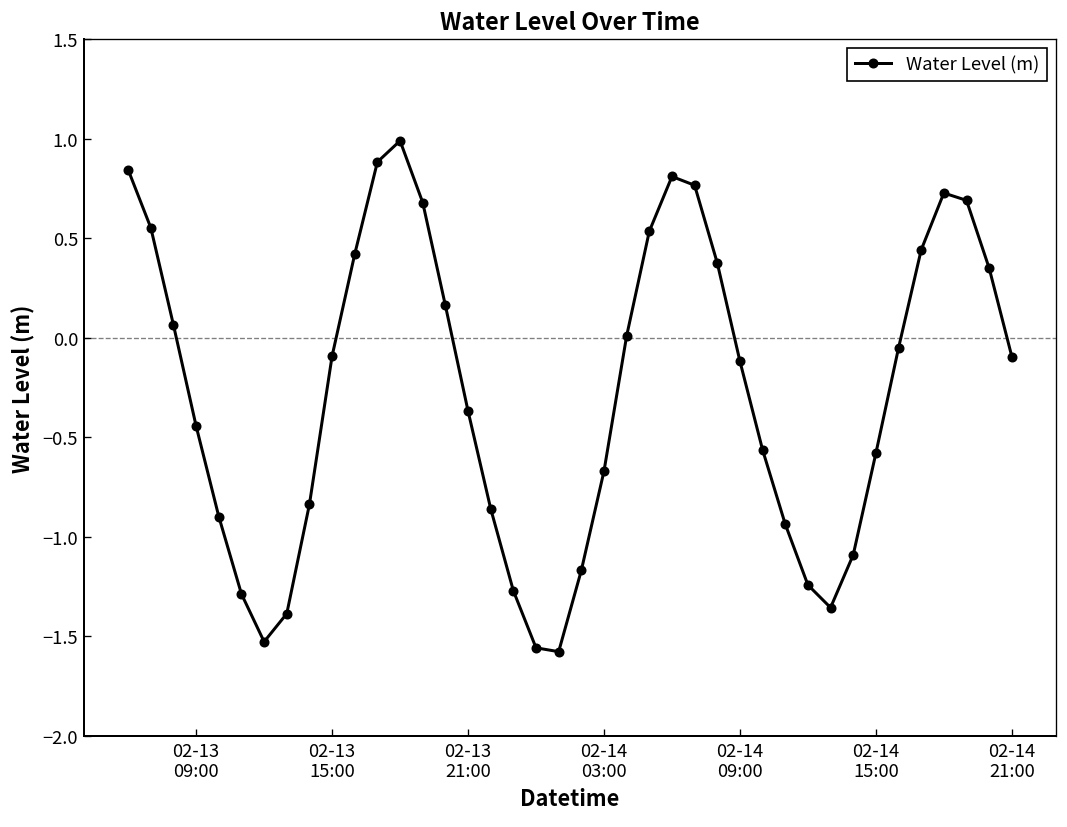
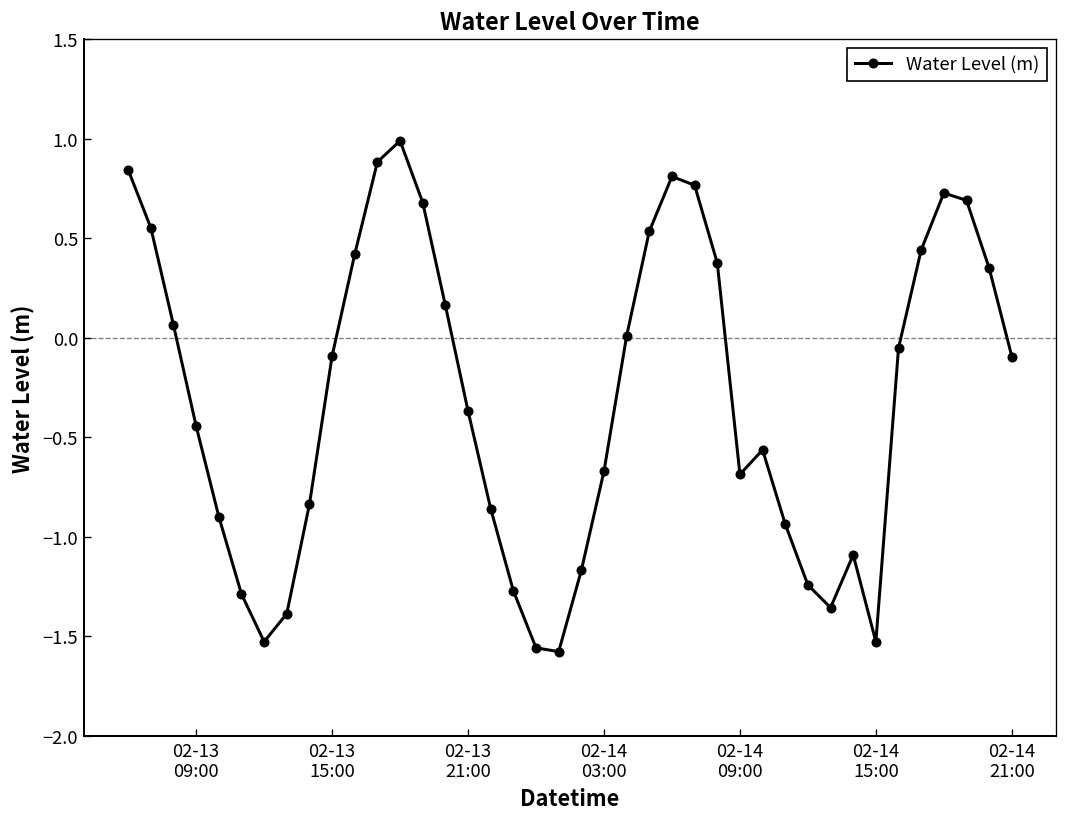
02-14 09:00: -0.12 -> -0.69
02-14 15:00: -0.58 -> -1.53
